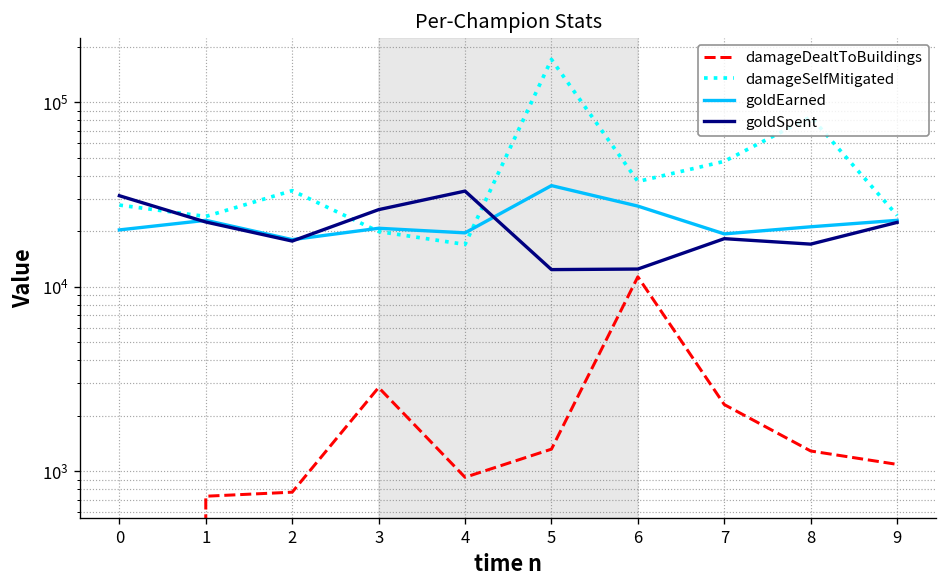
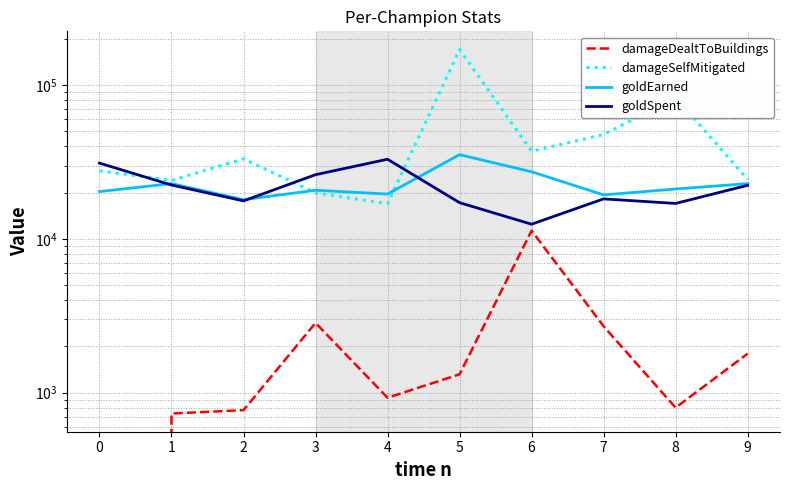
goldSpent, 5: 12000 -> 17000
damageDealtToBuildings, 7: 2300 -> 2700
damageDealtToBuildings, 8: 1300 -> 800
damageDealtToBuildings, 9: 1100 -> 1800
